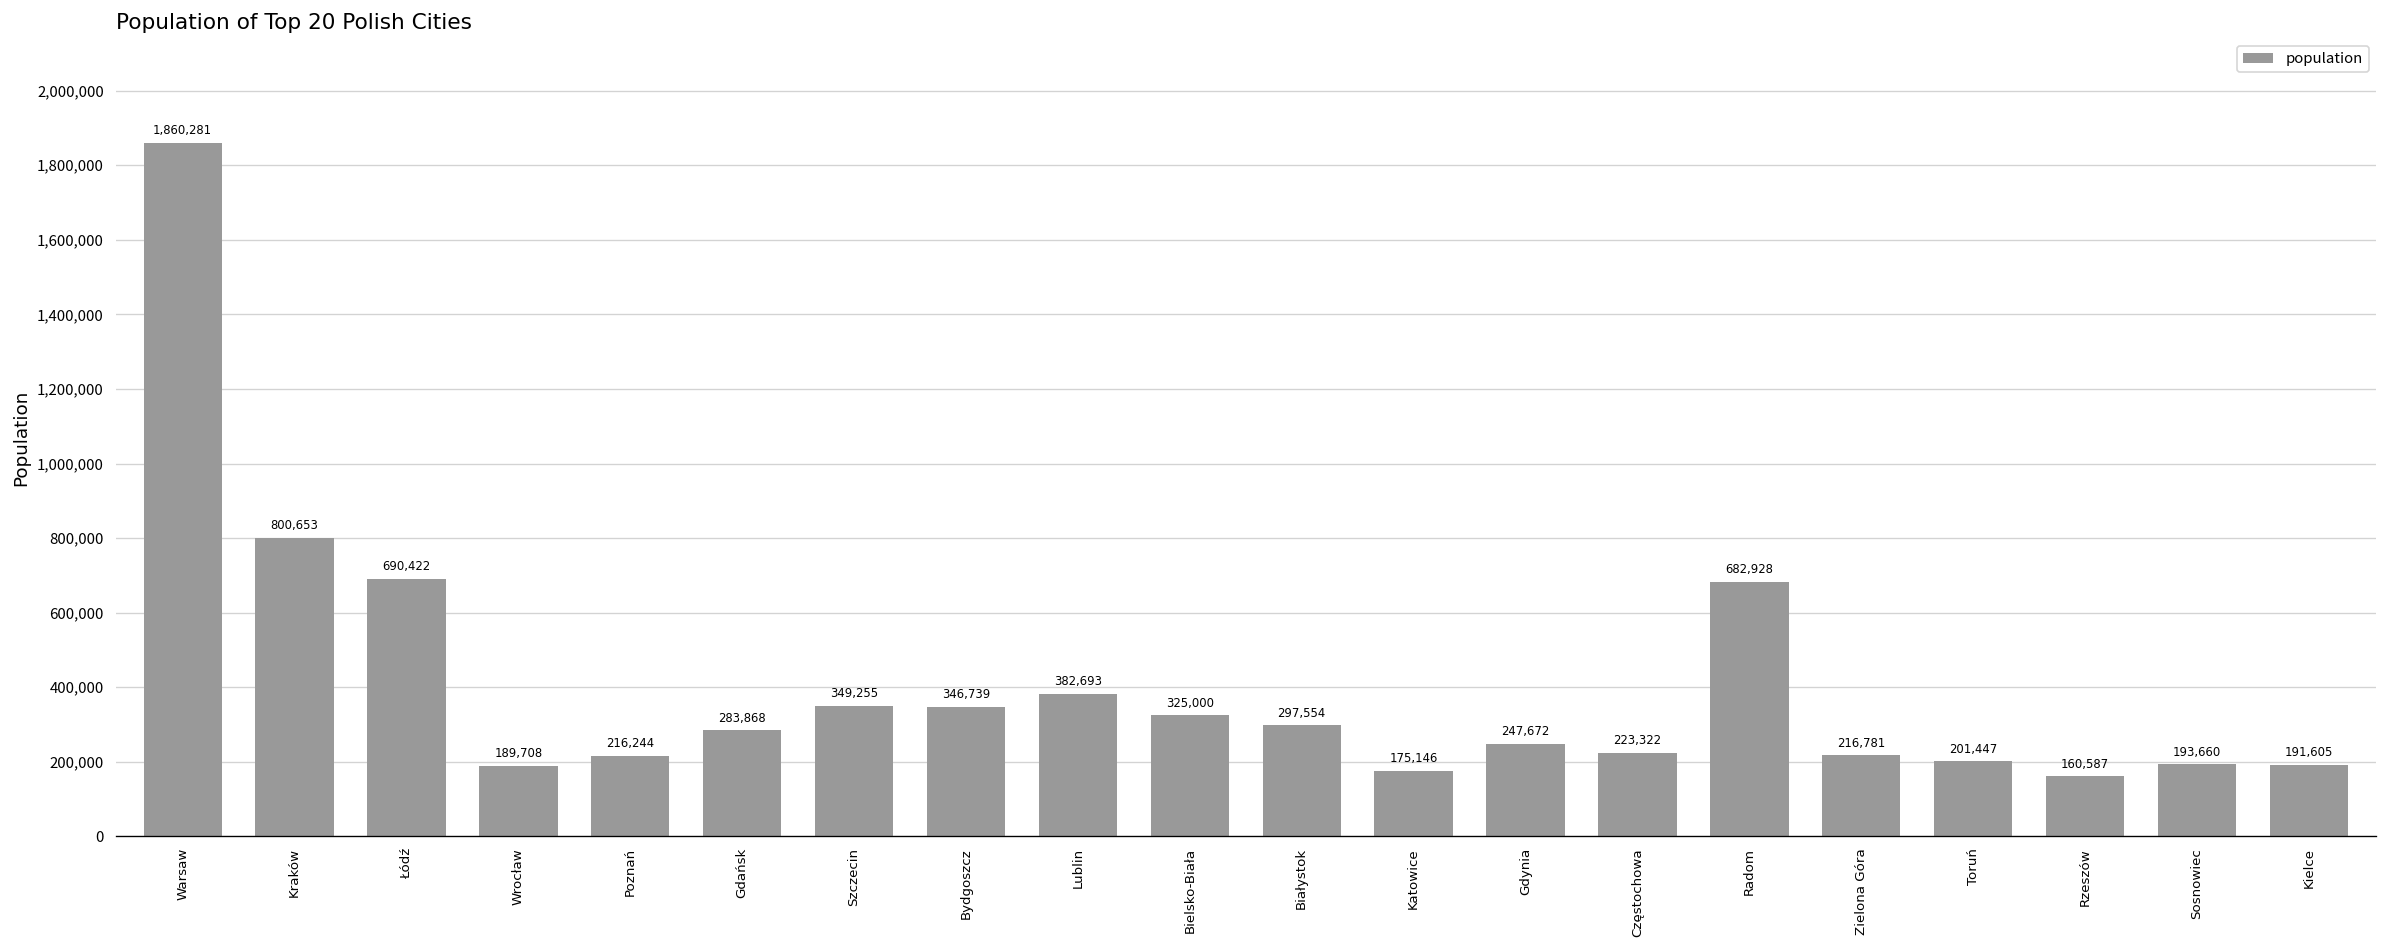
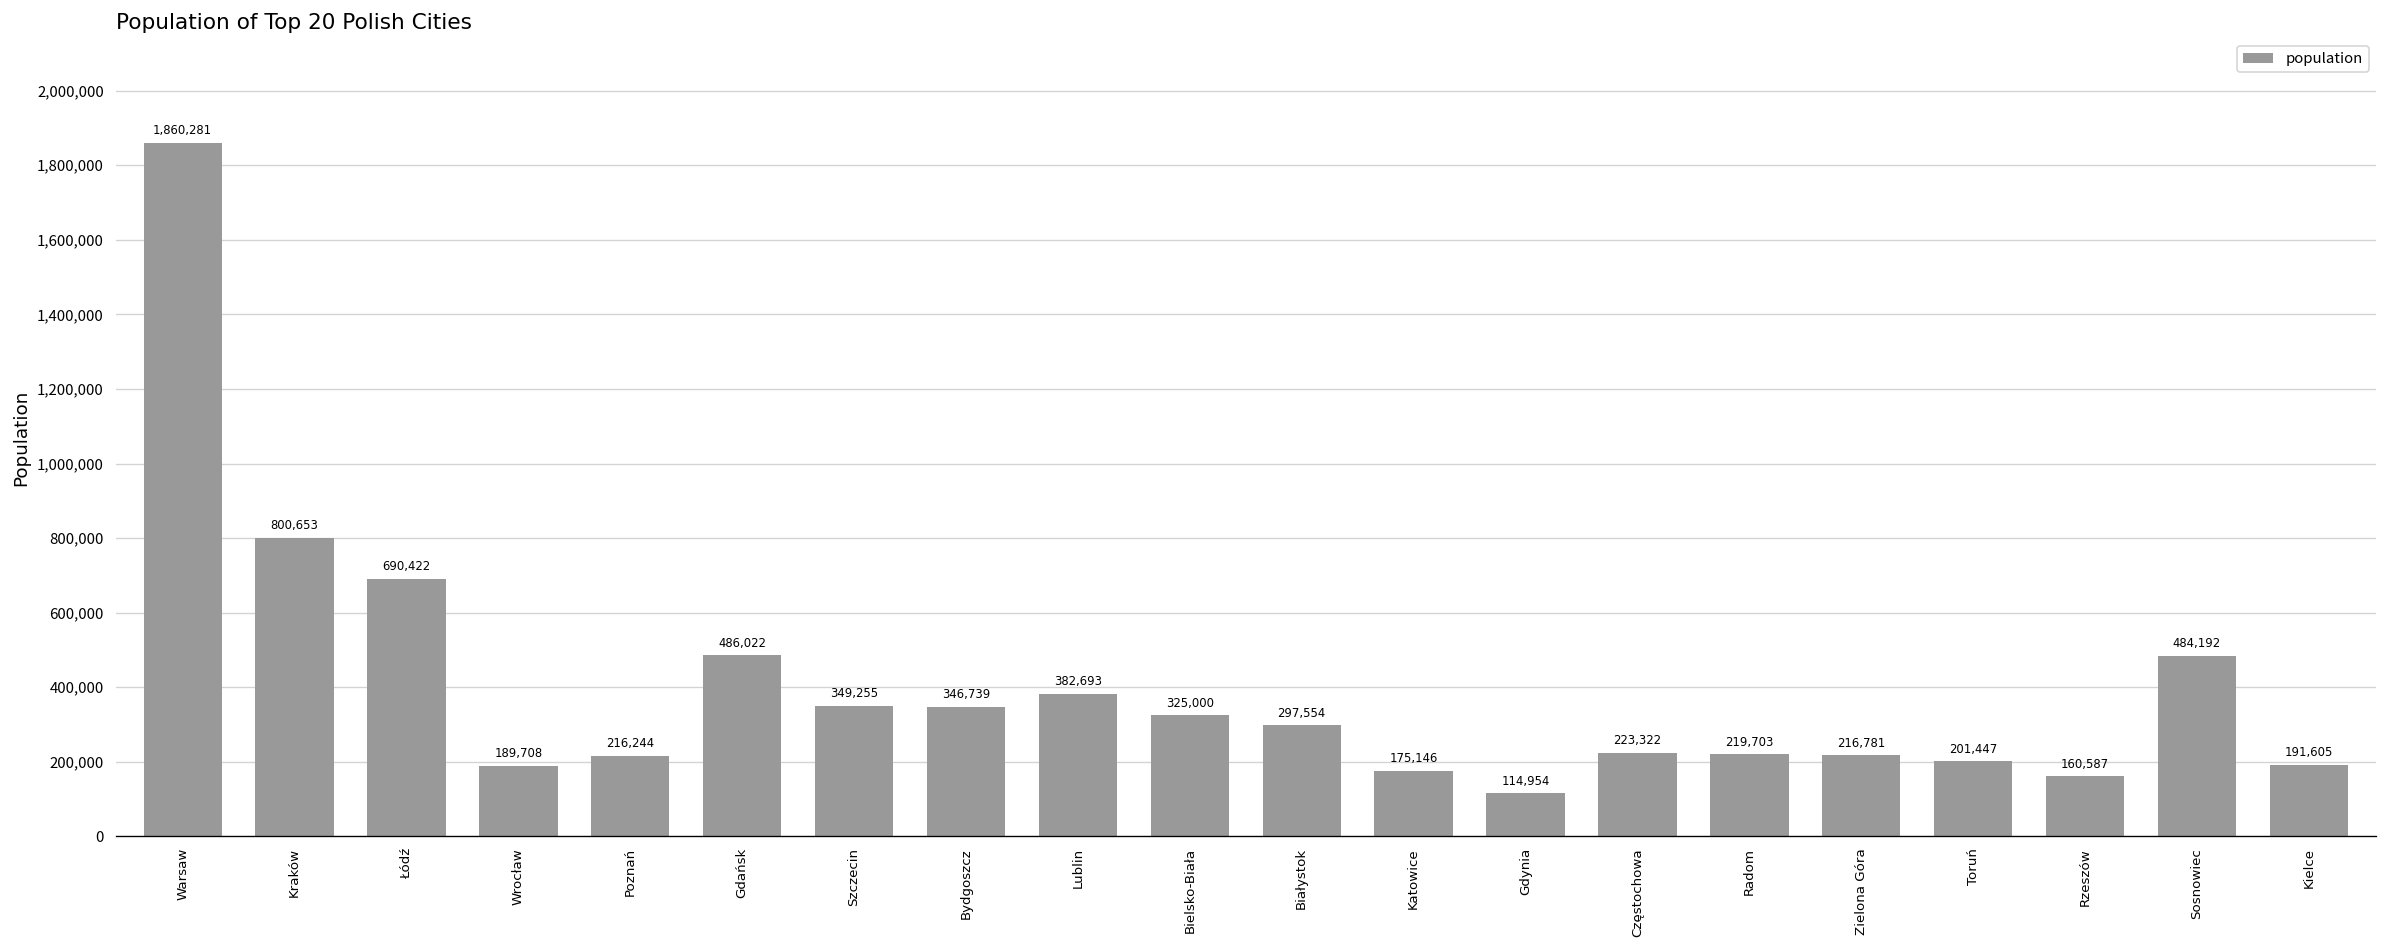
Gdańsk: 283,868 -> 486,022
Gdynia: 247,672 -> 114,954
Radom: 682,928 -> 219,703
Sosnowiec: 193,660 -> 484,192
